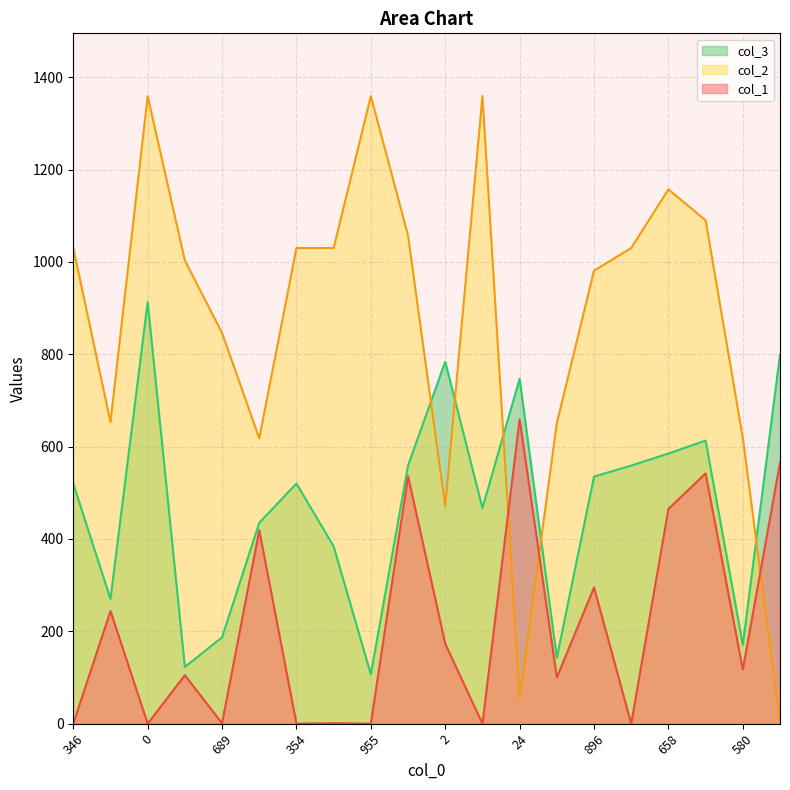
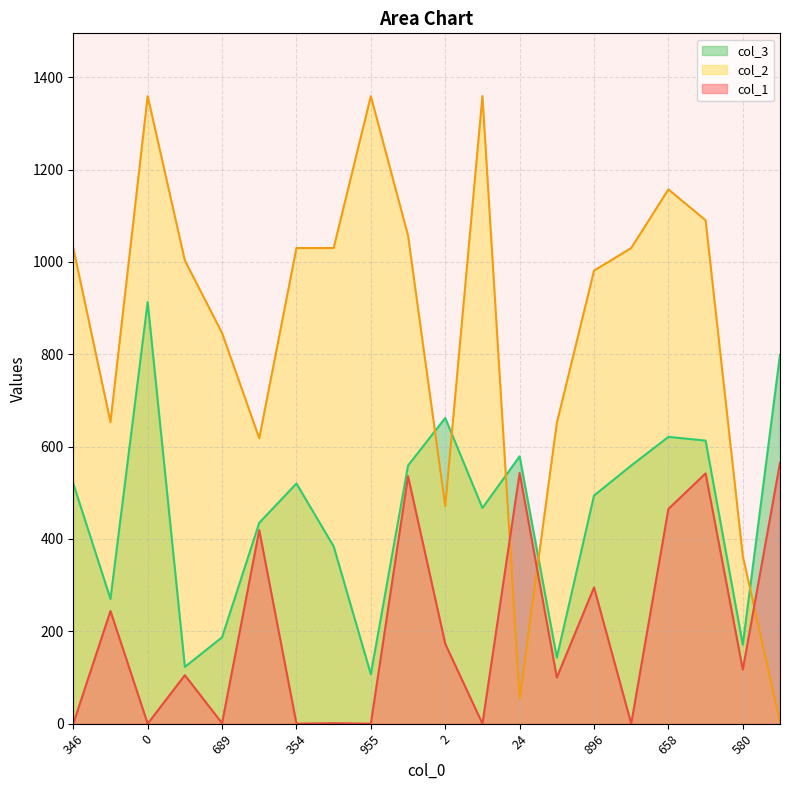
col_3, 2: 780 -> 660
col_3, 24: 750 -> 580
col_1, 24: 660 -> 540
col_3, 896: 540 -> 490
col_3, 658: 590 -> 620
col_2, 580: 620 -> 360
